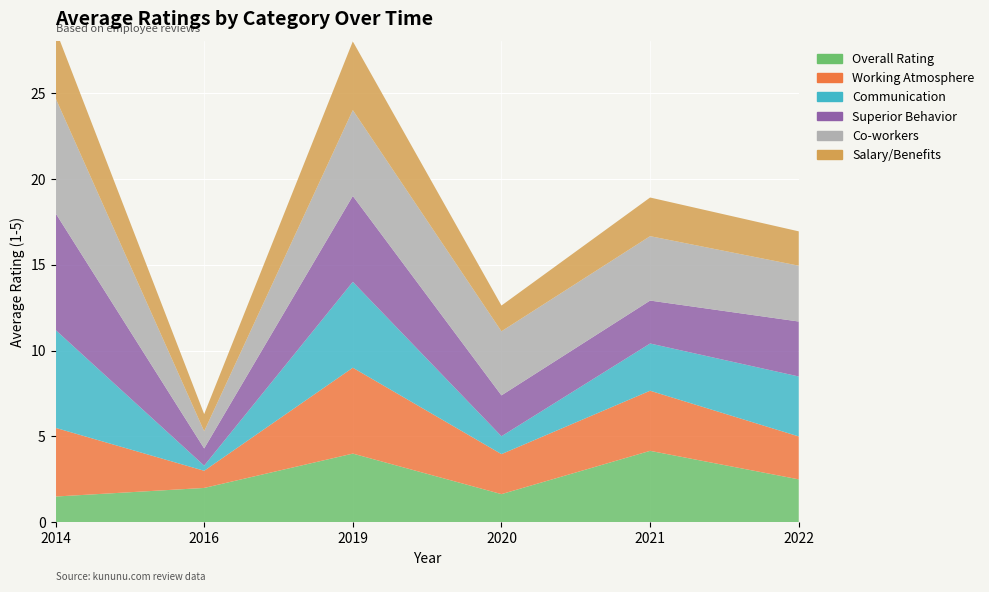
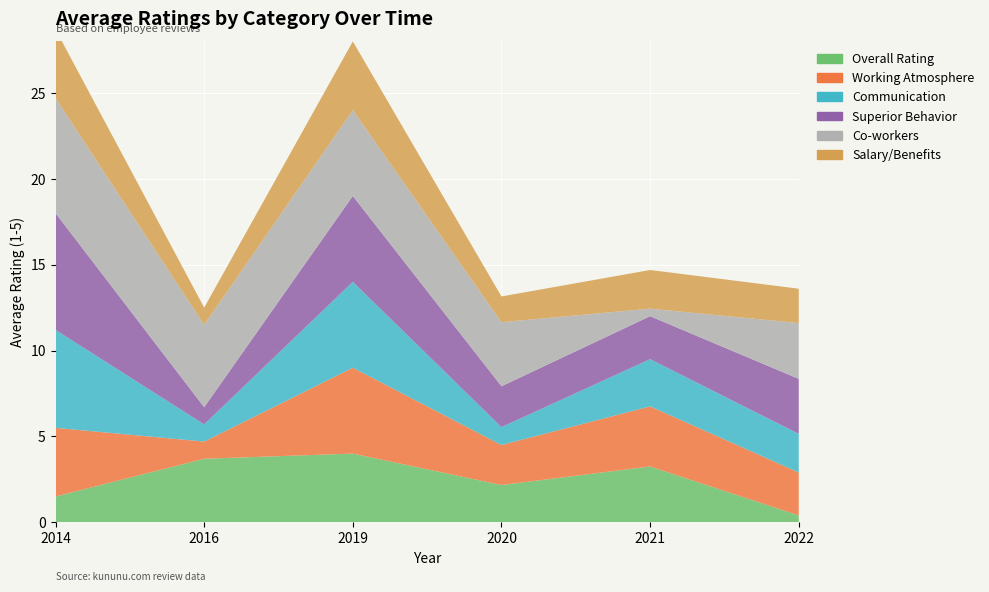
Overall Rating, 2016: 2.0 -> 3.7
Communication, 2016: 0.3 -> 1.0
Co-workers, 2016: 1.0 -> 4.8
Overall Rating, 2020: 1.6 -> 2.2
Overall Rating, 2021: 4.2 -> 3.3
Co-workers, 2021: 3.8 -> 0.4
Overall Rating, 2022: 2.5 -> 0.4
Communication, 2022: 3.5 -> 2.3
